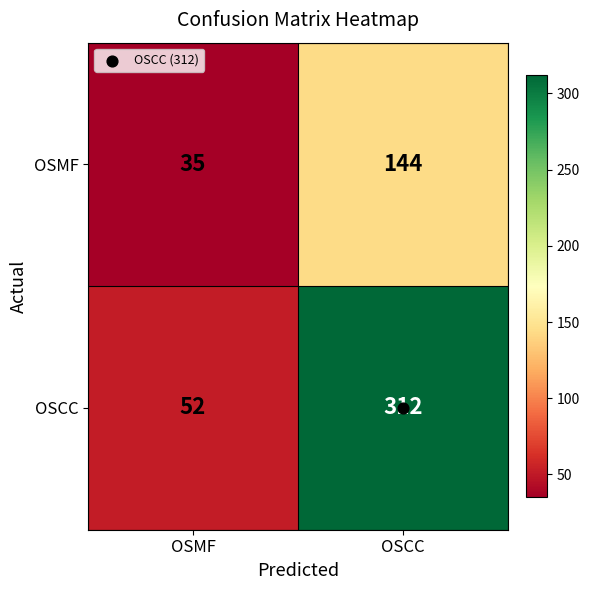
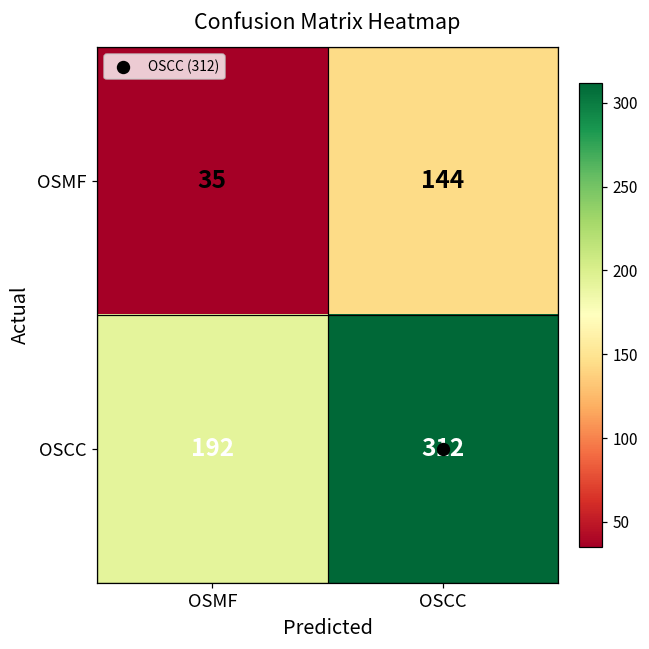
OSCC, OSMF: 52 -> 192
